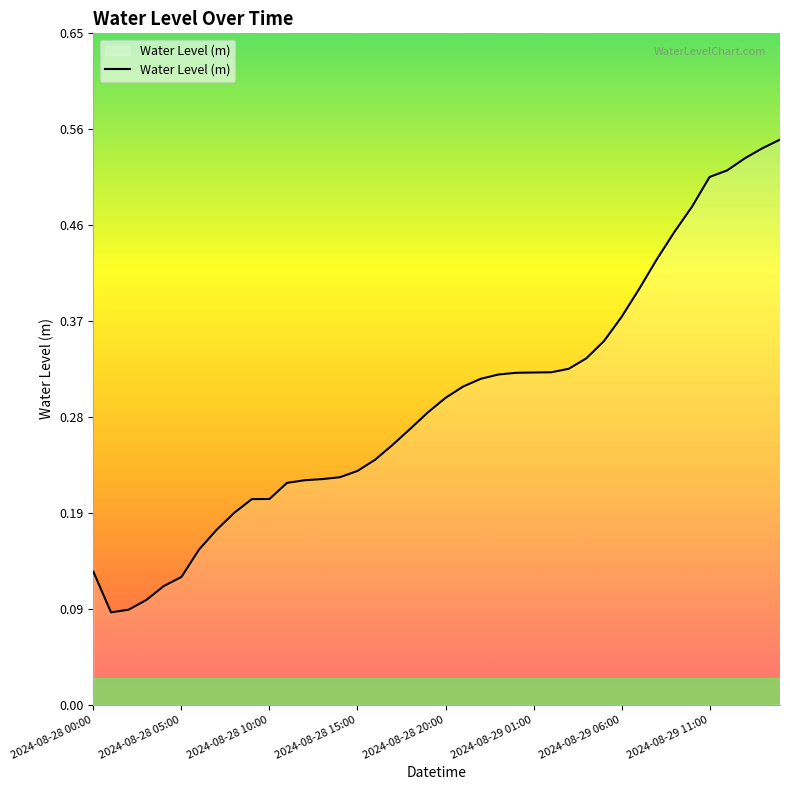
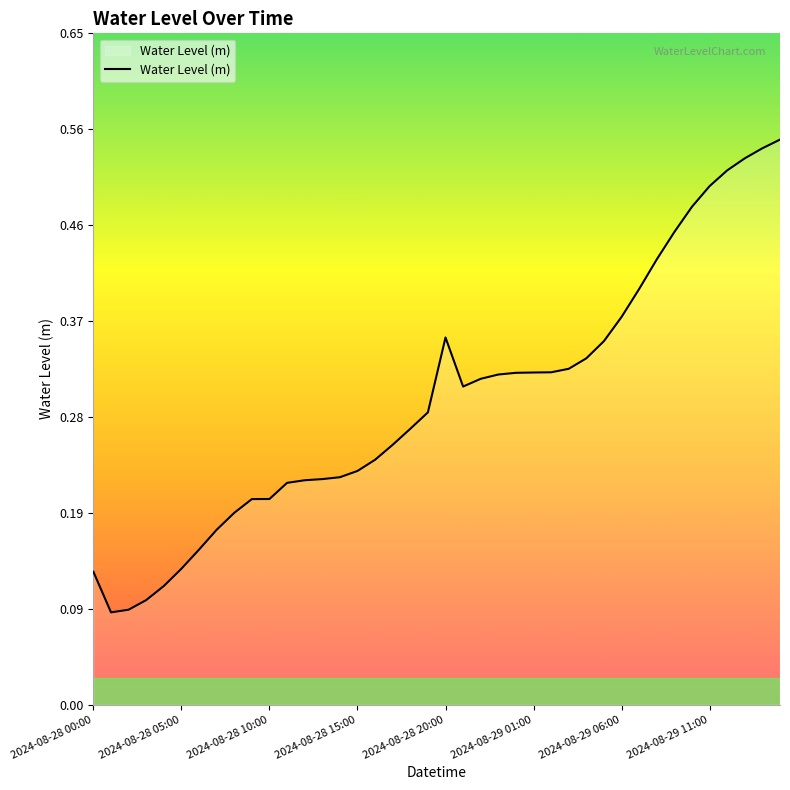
2024-08-28 05:00: 0.124 -> 0.132
2024-08-28 20:00: 0.297 -> 0.355
2024-08-29 11:00: 0.511 -> 0.502
